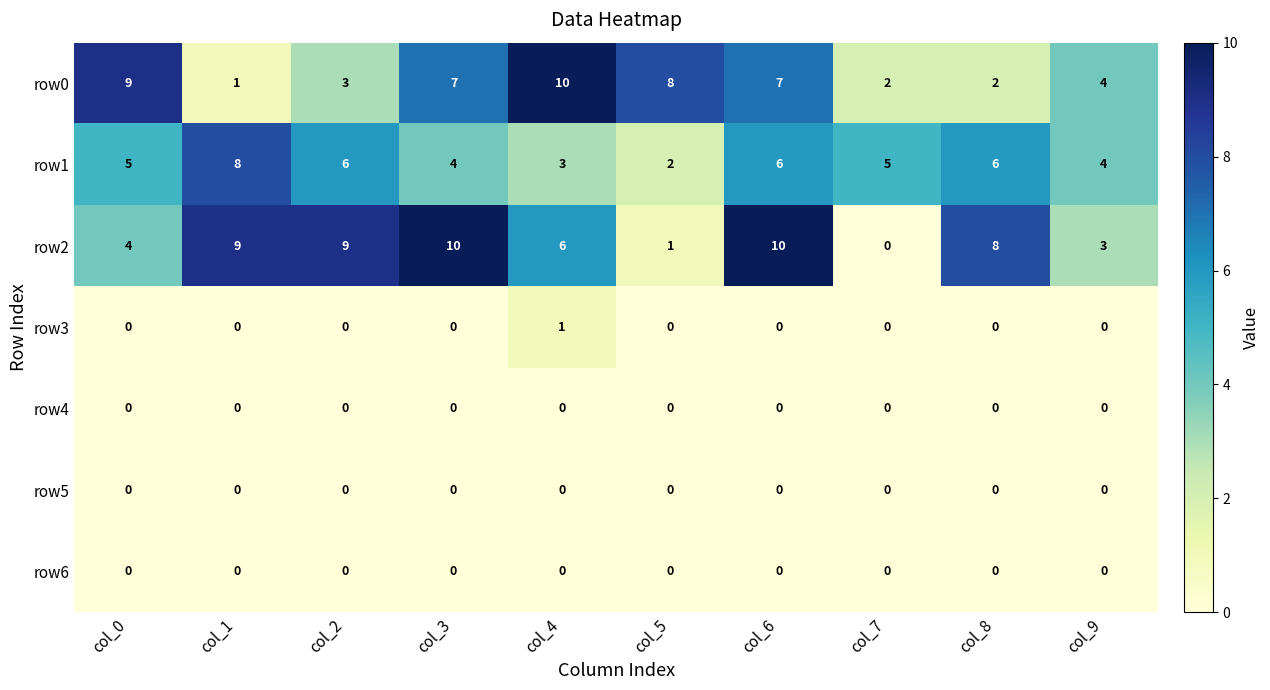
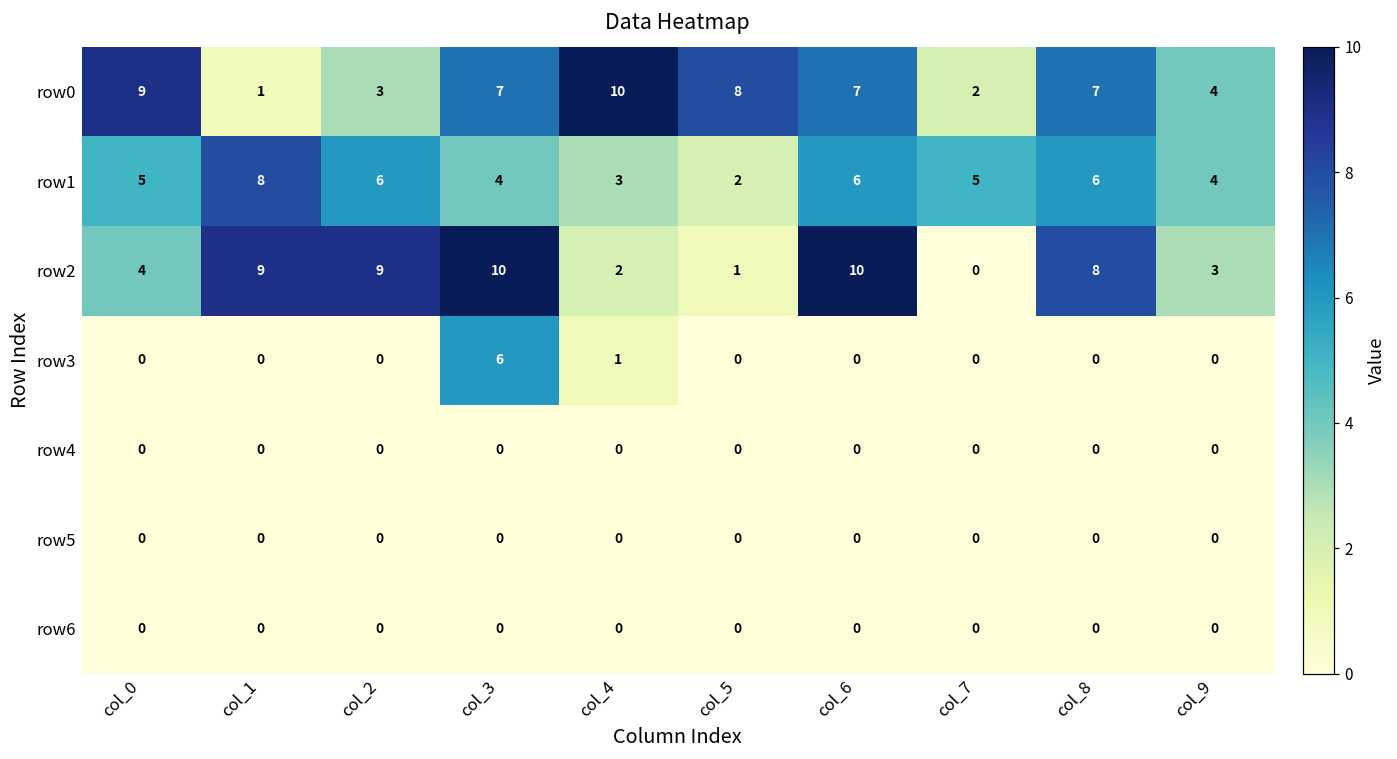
row0, col_8: 2 -> 7
row2, col_4: 6 -> 2
row3, col_3: 0 -> 6
